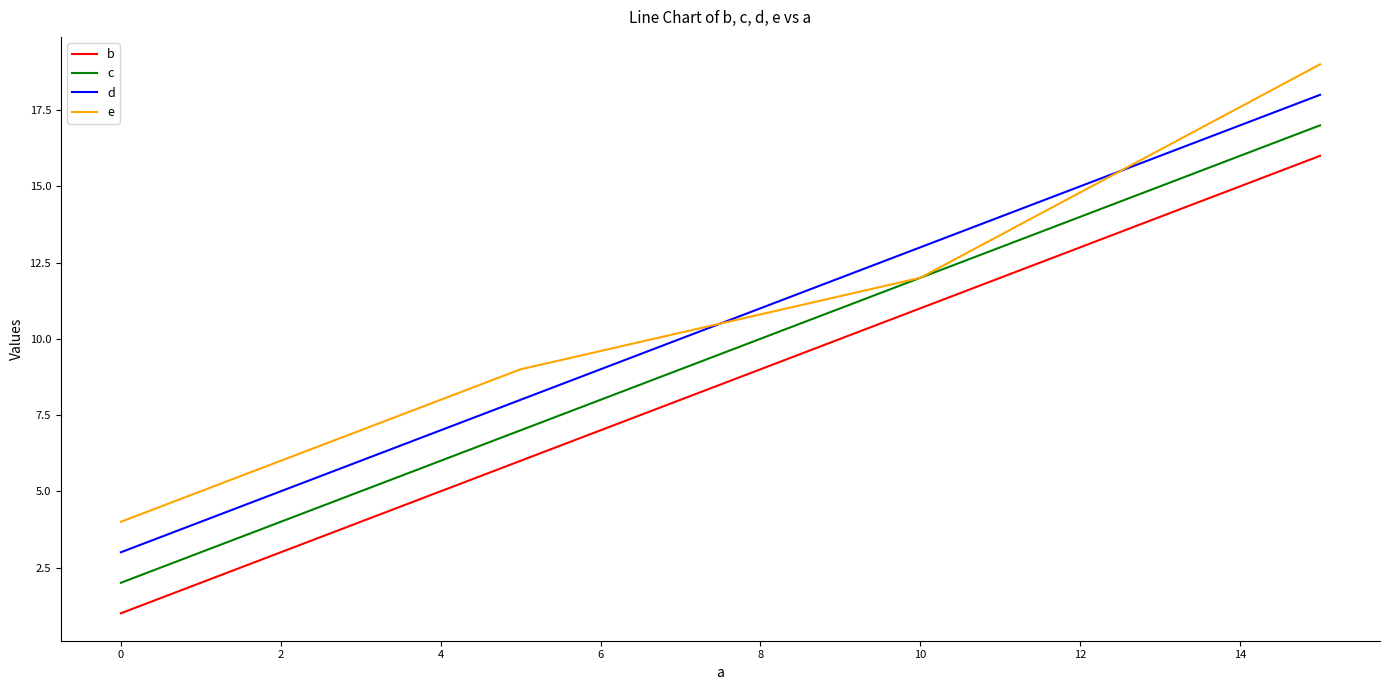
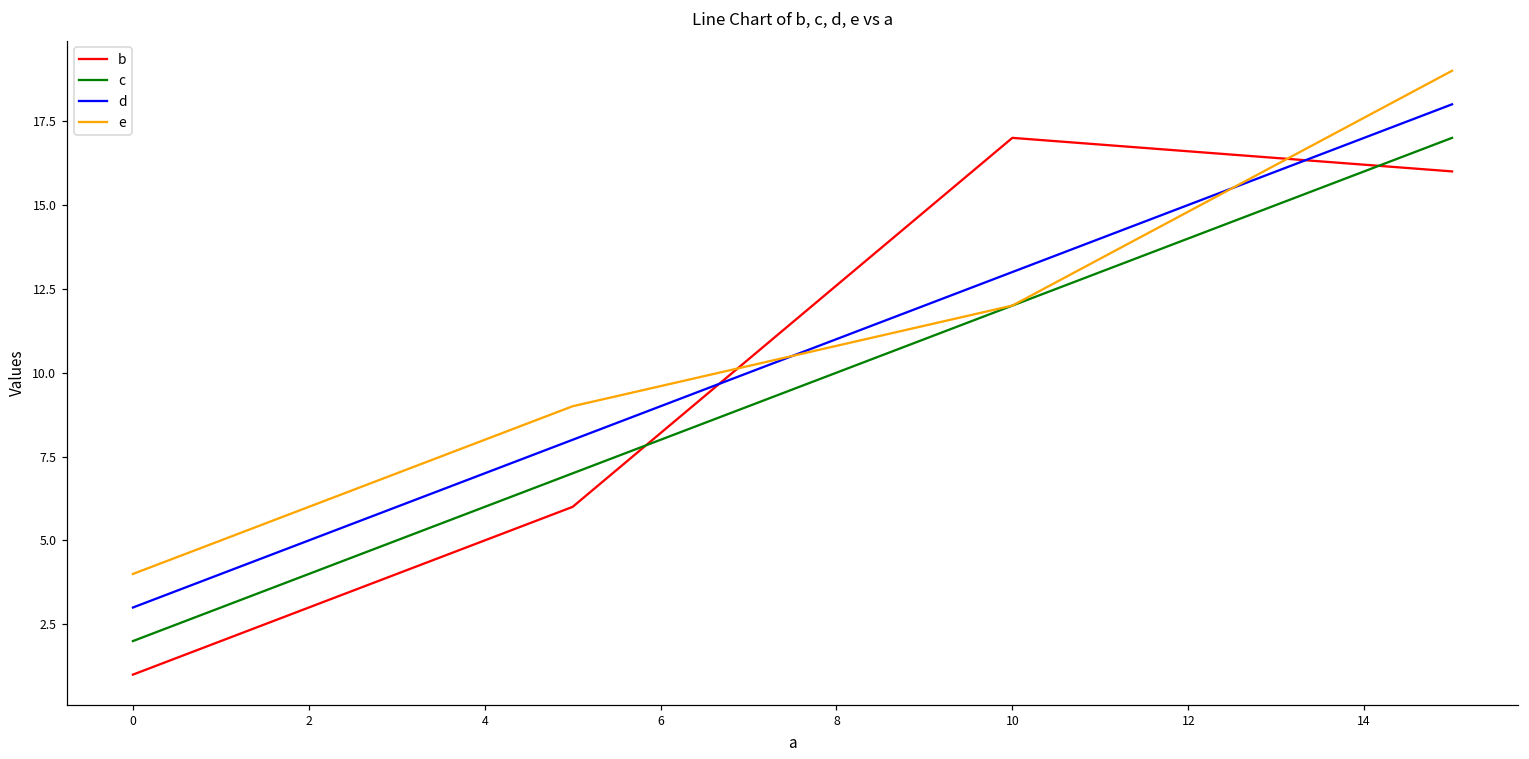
b, 10: 11 -> 17
